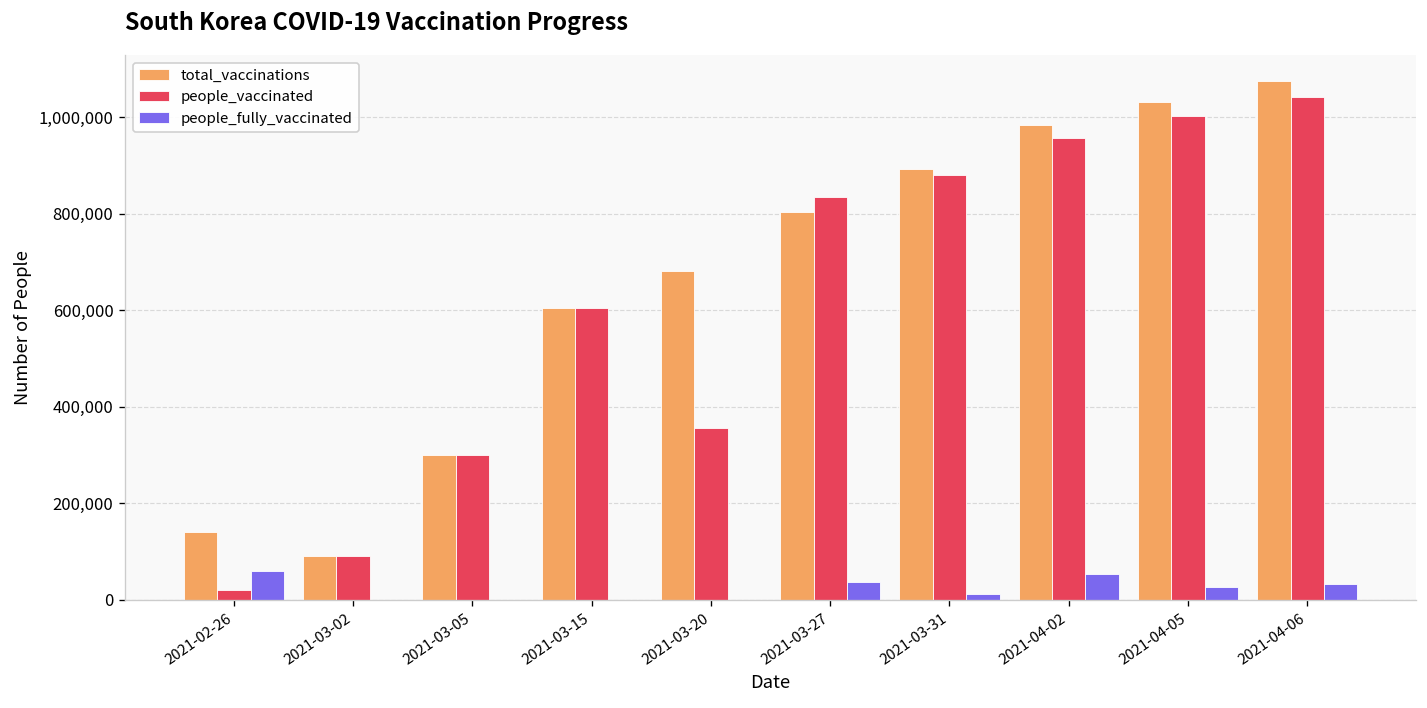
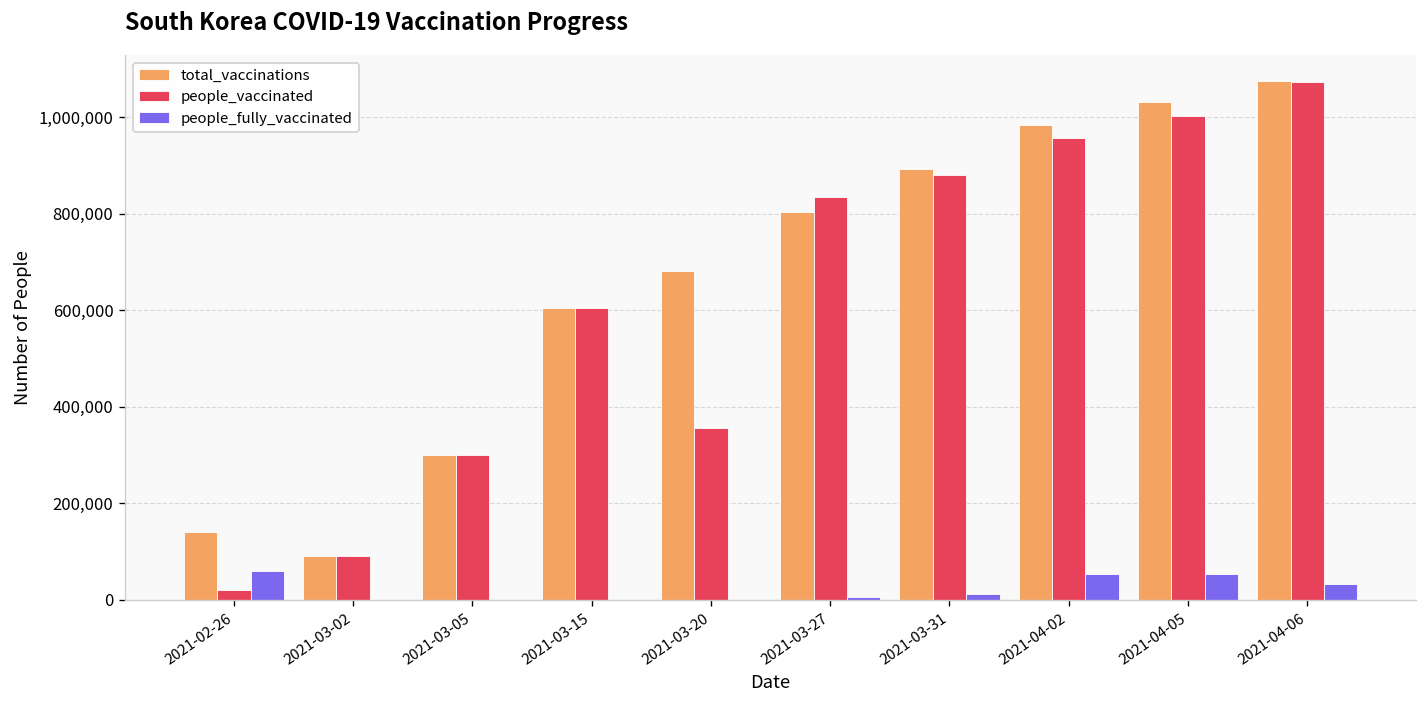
people_fully_vaccinated, 2021-03-27: 40,000 -> 10,000
people_fully_vaccinated, 2021-04-05: 30,000 -> 50,000
people_vaccinated, 2021-04-06: 1,040,000 -> 1,070,000
